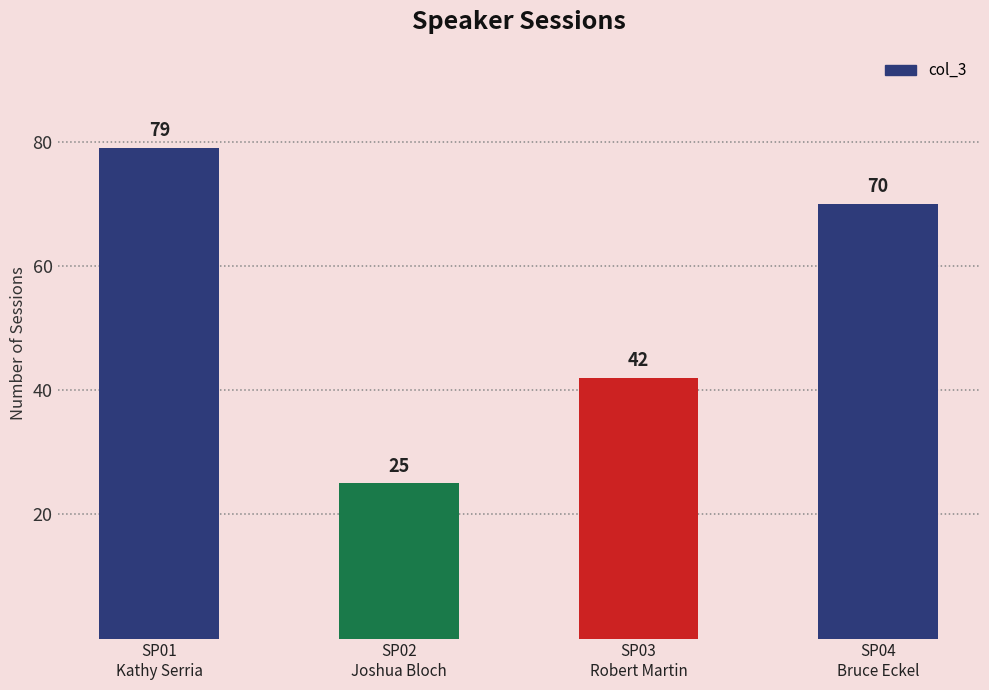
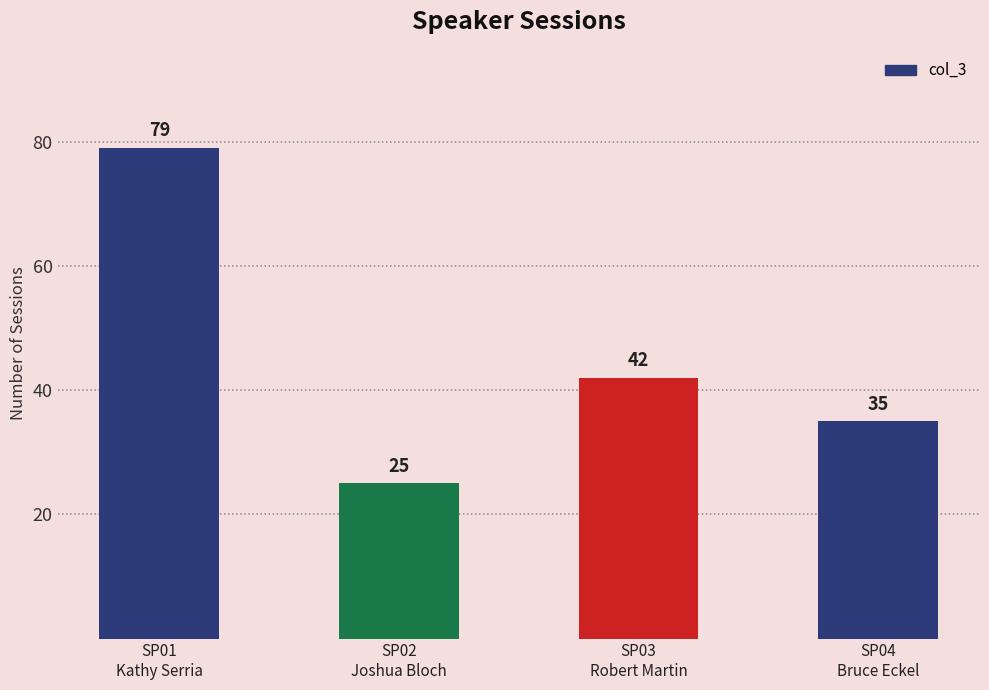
SP04 Bruce Eckel: 70 -> 35
